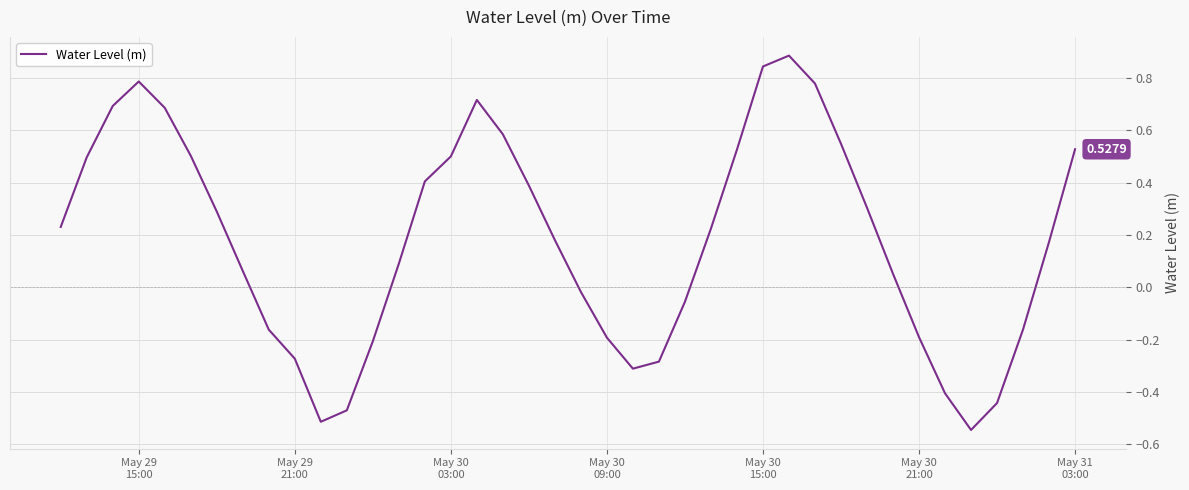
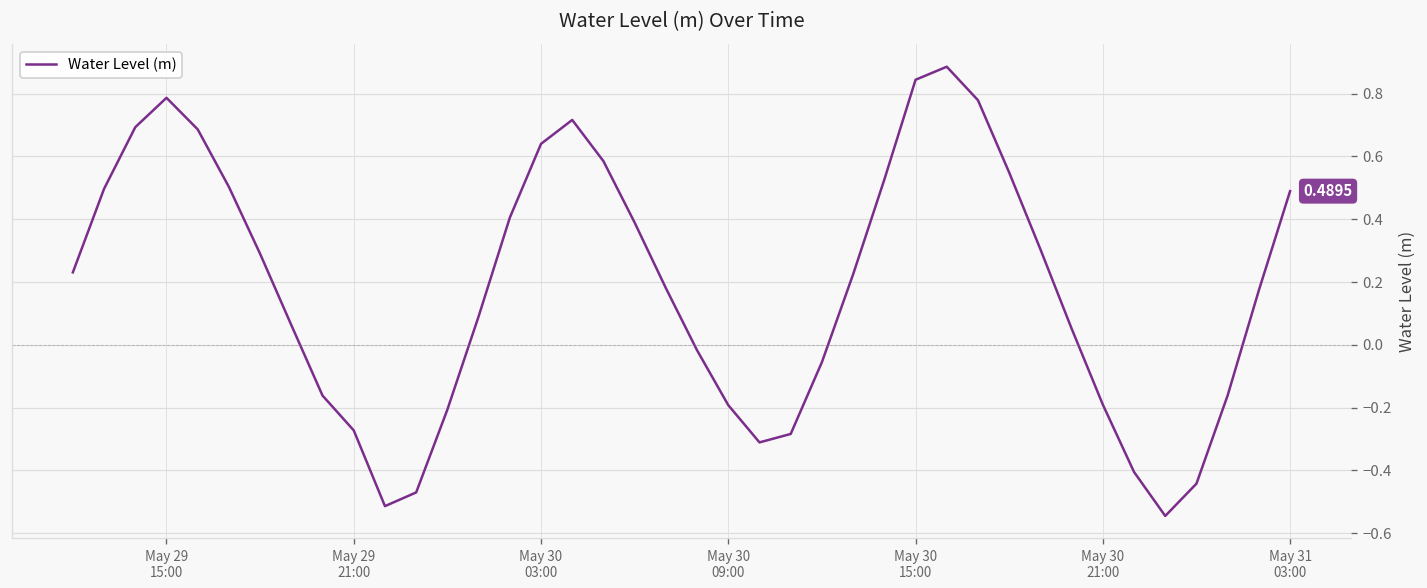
May 30 03:00: 0.50 -> 0.64
May 31 03:00: 0.5279 -> 0.4895
